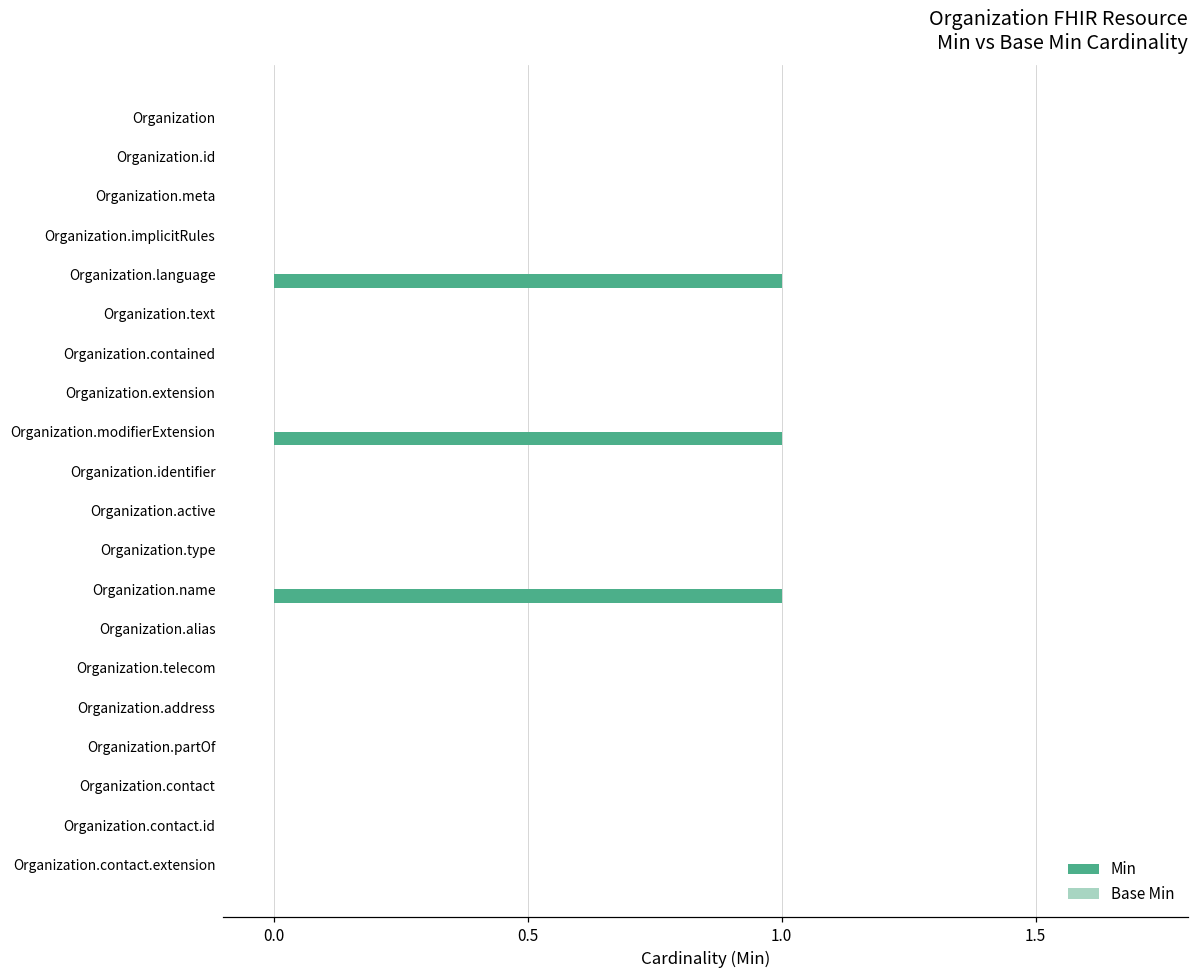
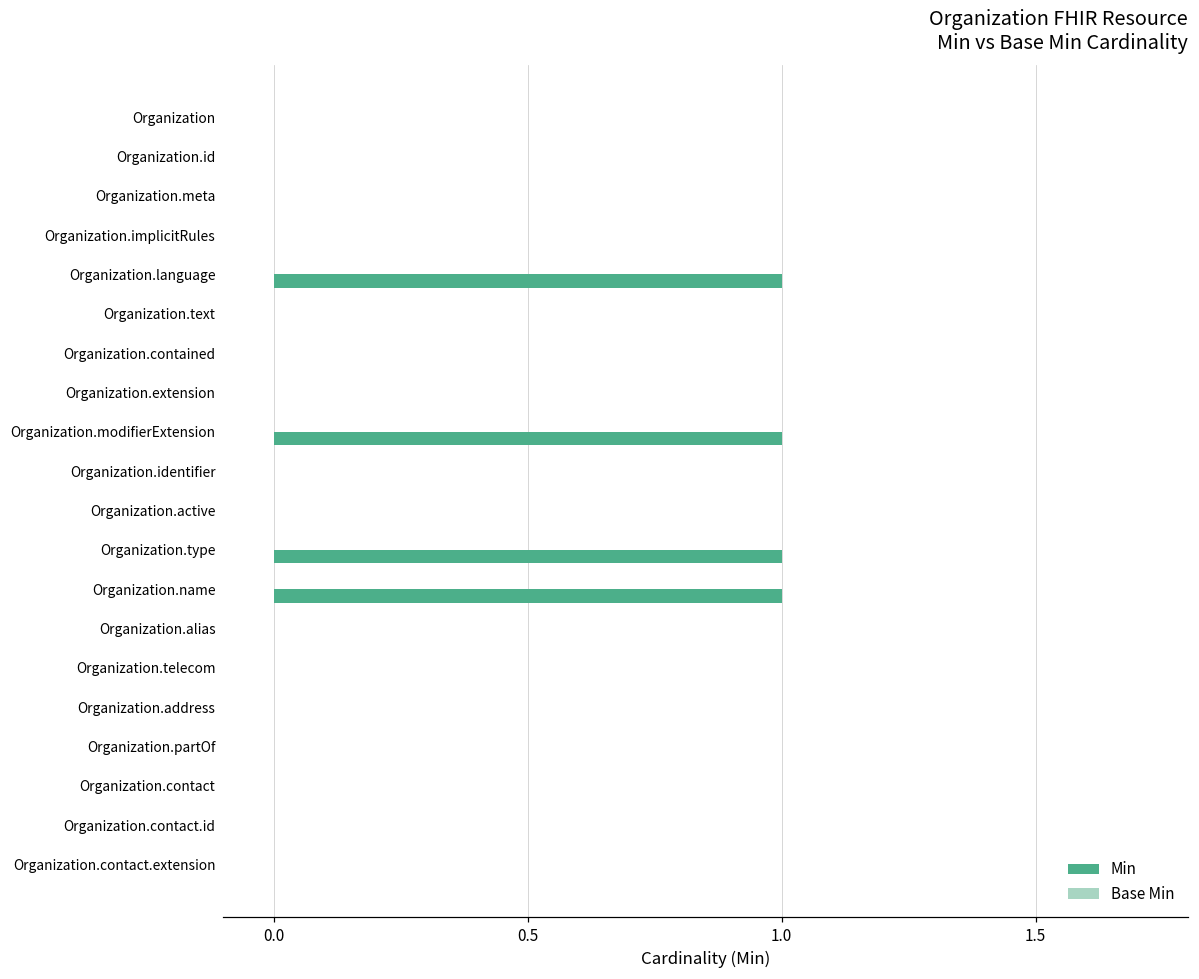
Min, Organization.type: 0 -> 1
